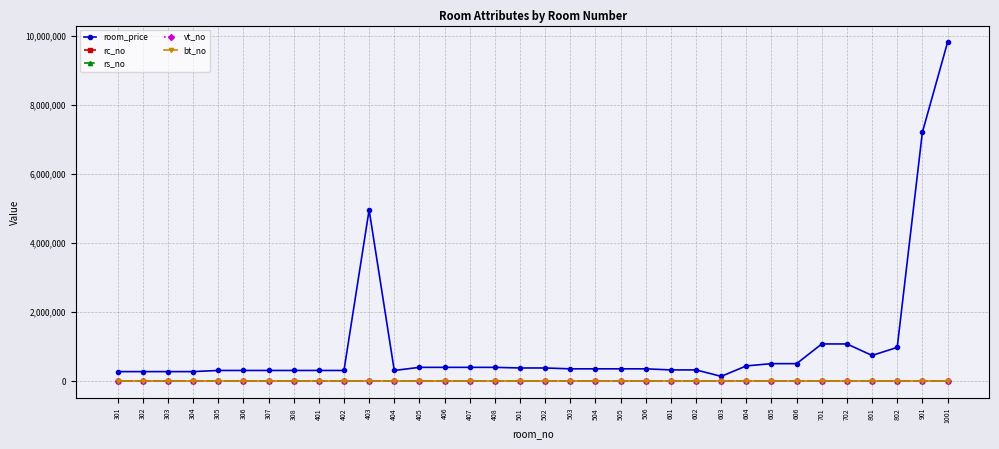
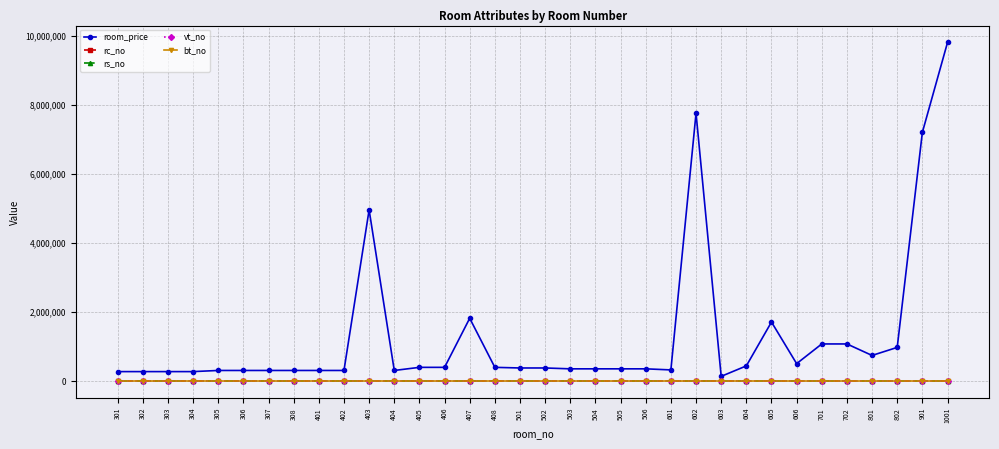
room_price, 407: 400,000 -> 1,800,000
room_price, 602: 300,000 -> 7,800,000
room_price, 605: 500,000 -> 1,700,000
